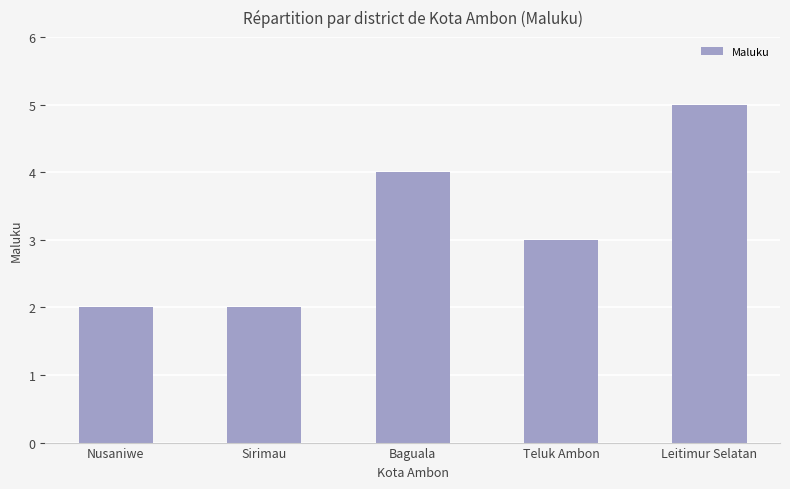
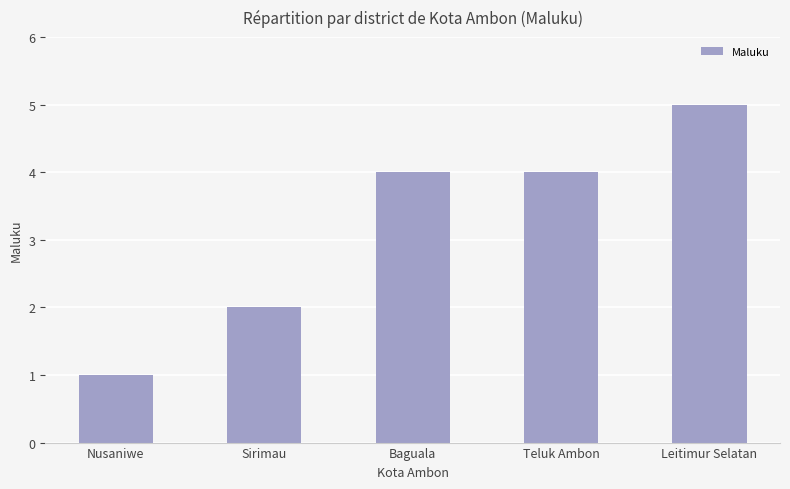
Nusaniwe: 2 -> 1
Teluk Ambon: 3 -> 4
